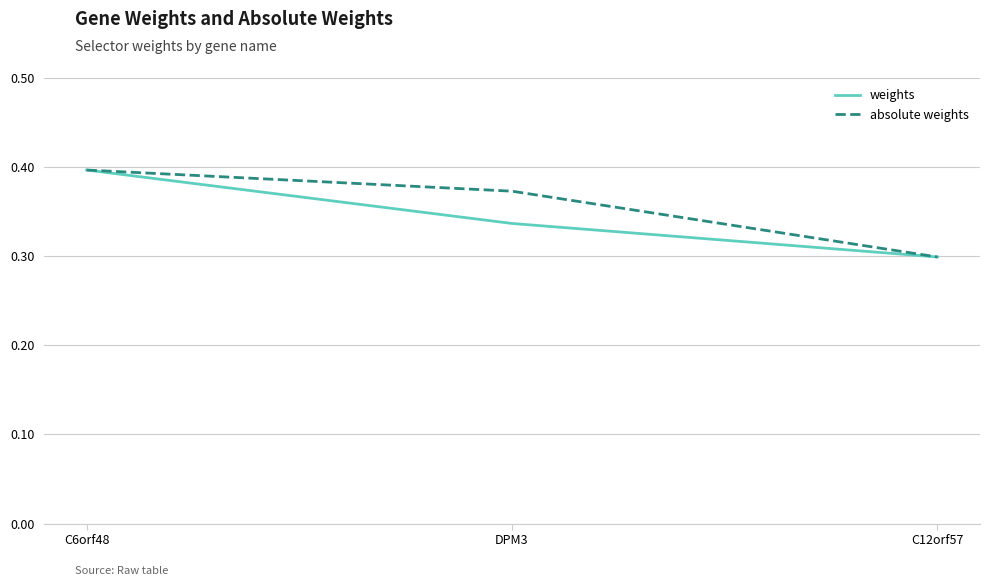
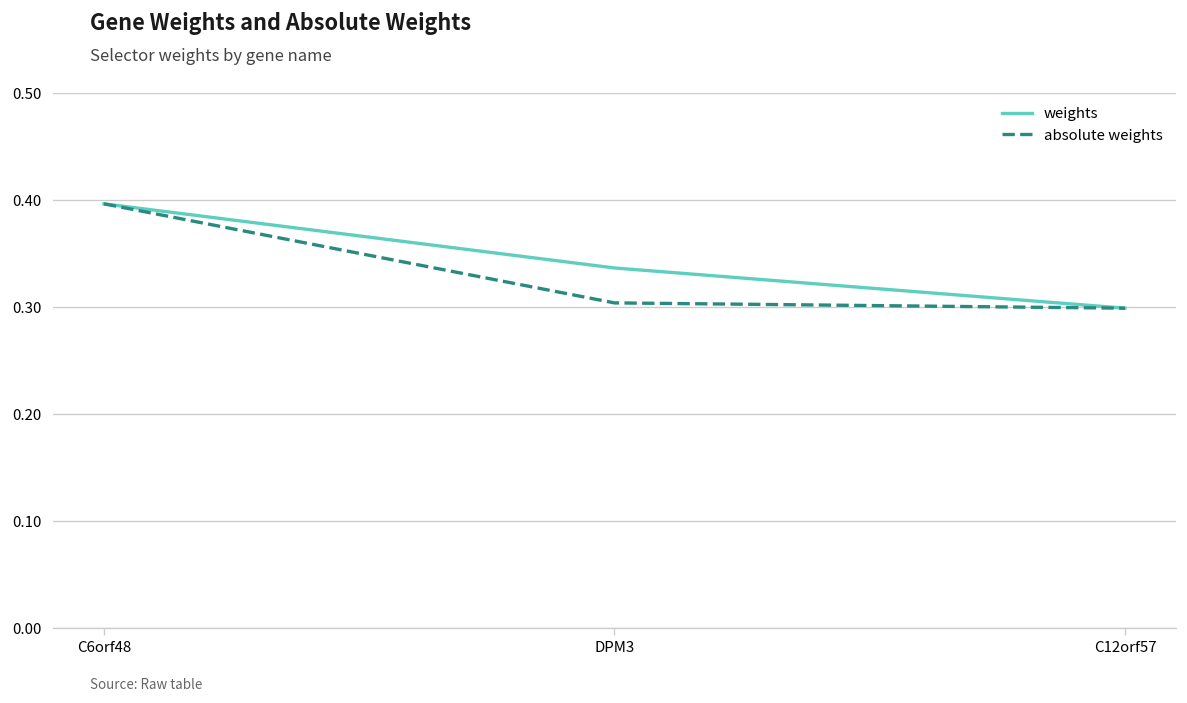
absolute weights, DPM3: 0.37 -> 0.30
